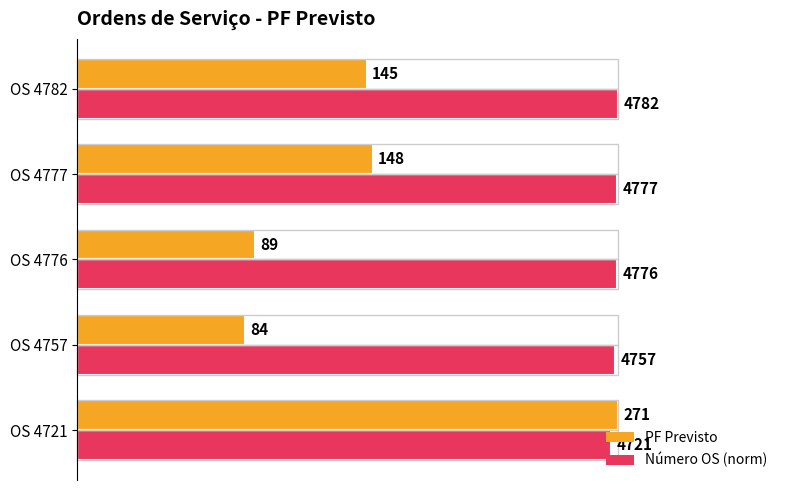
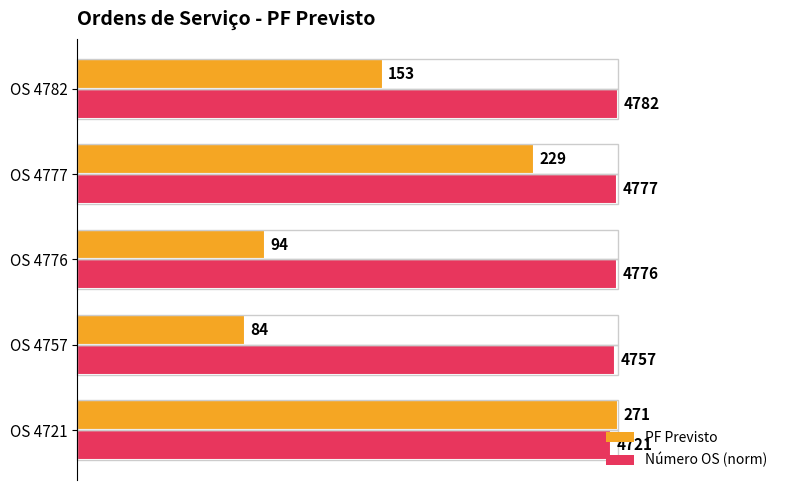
PF Previsto, OS 4782: 145 -> 153
PF Previsto, OS 4777: 148 -> 229
PF Previsto, OS 4776: 89 -> 94
